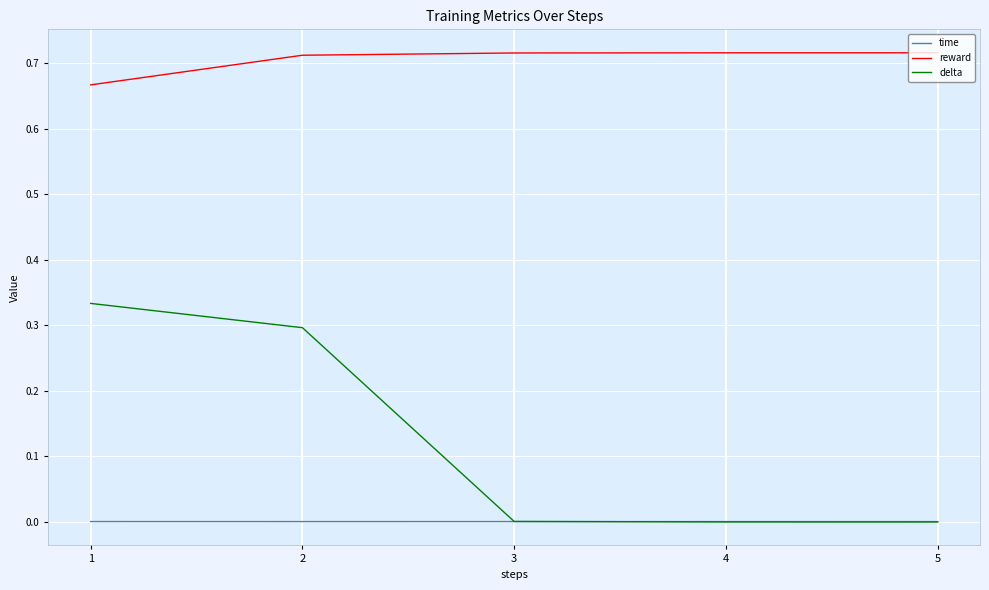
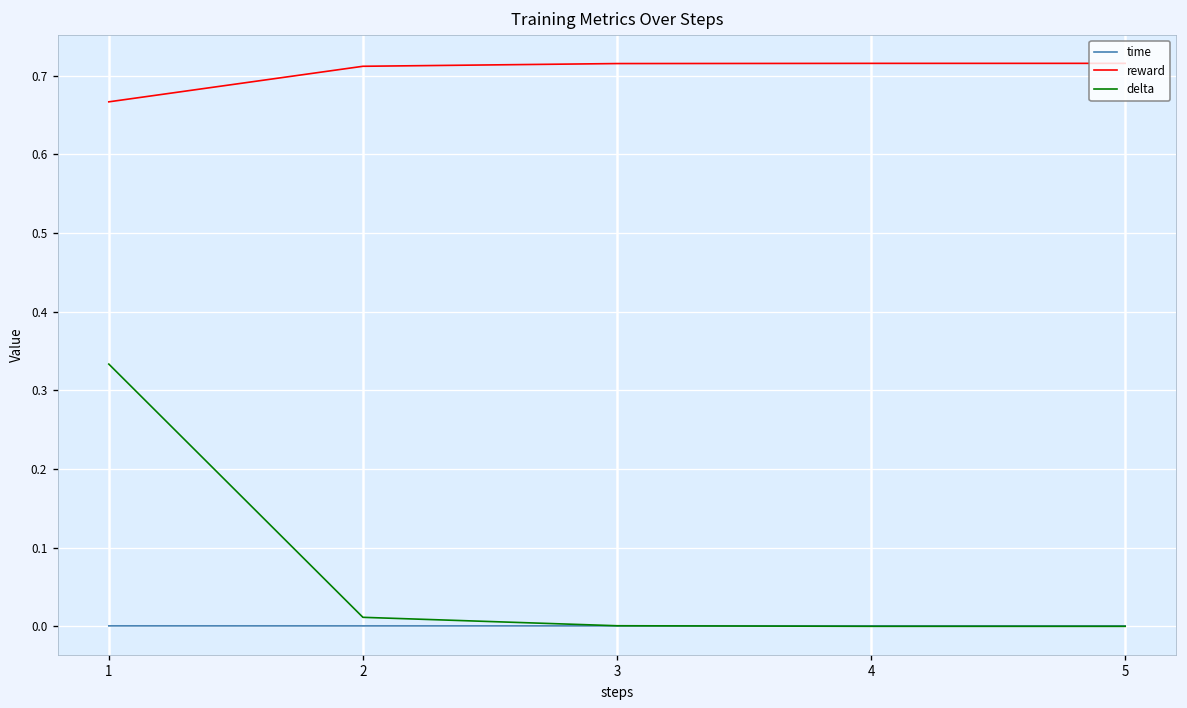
delta, 2: 0.30 -> 0.01
